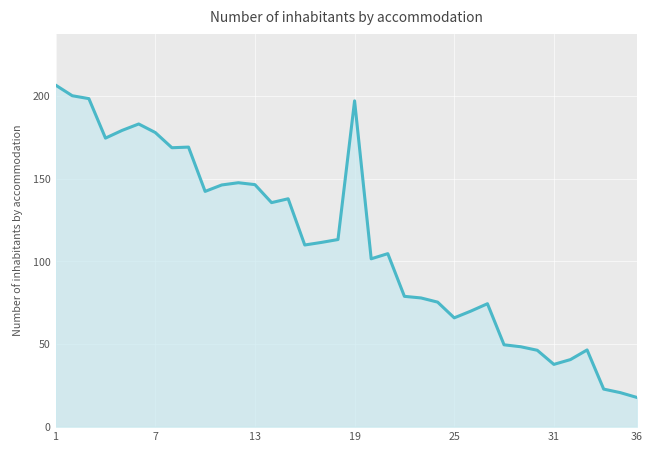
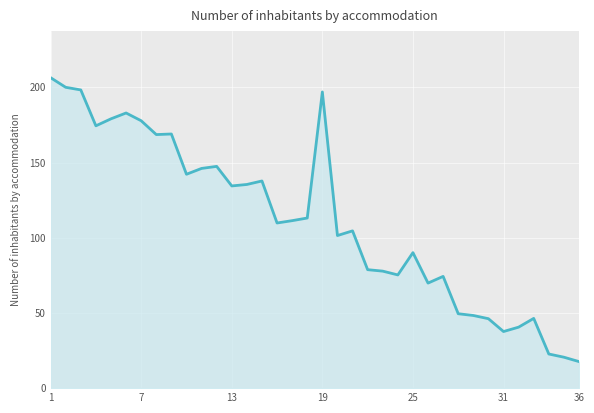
13: 146 -> 134
25: 66 -> 90
